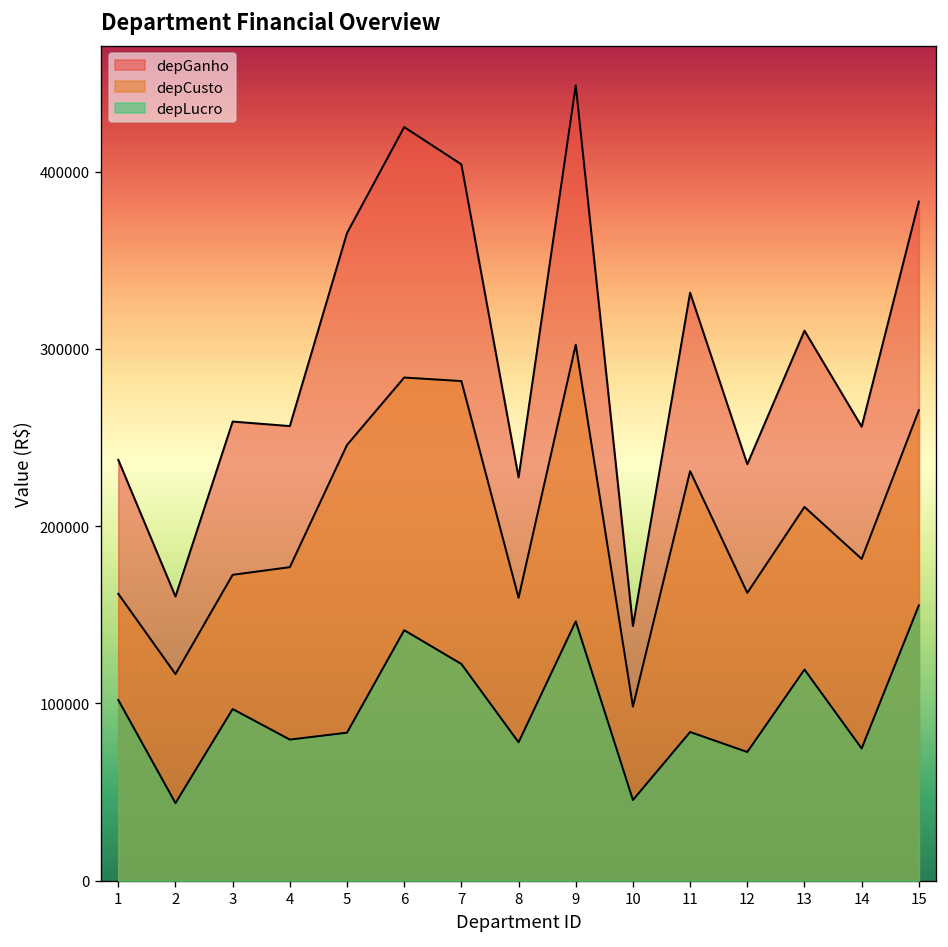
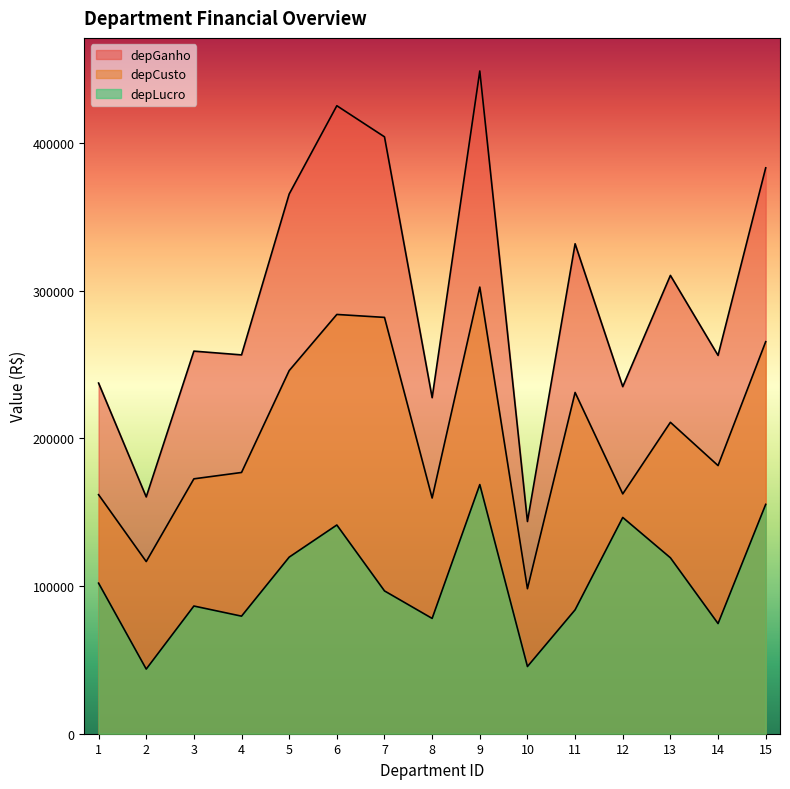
depLucro, 3: 97000 -> 86000
depLucro, 5: 83000 -> 120000
depLucro, 7: 122000 -> 97000
depLucro, 9: 146000 -> 169000
depLucro, 12: 73000 -> 146000
